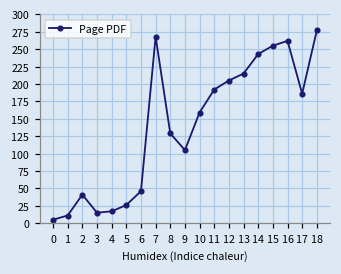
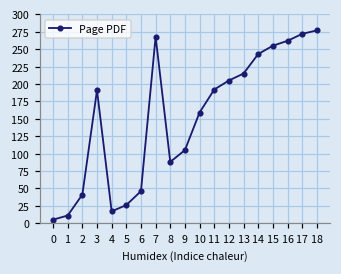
3: 20 -> 190
8: 130 -> 90
17: 190 -> 270
